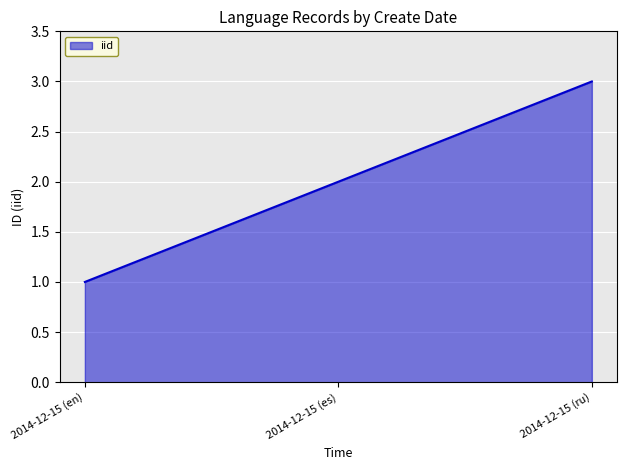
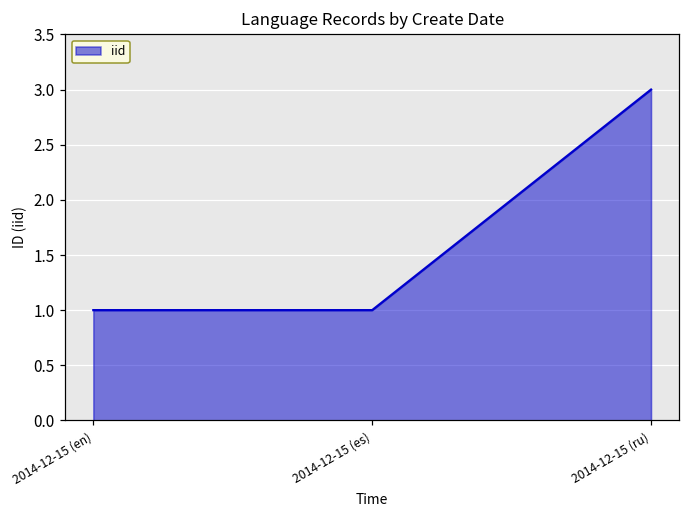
2014-12-15 (es): 2 -> 1
